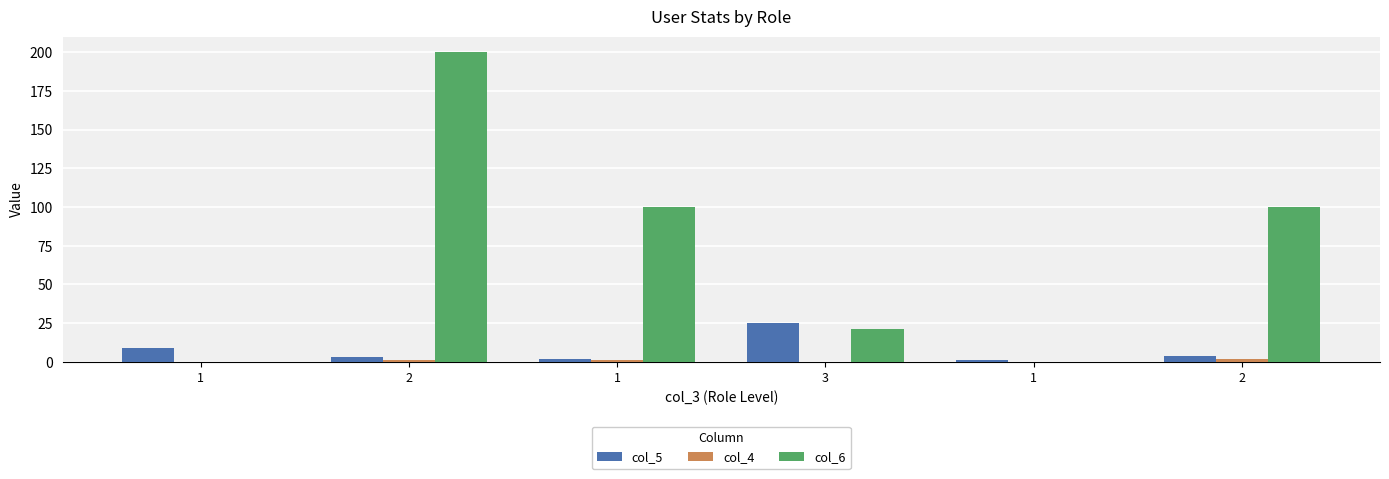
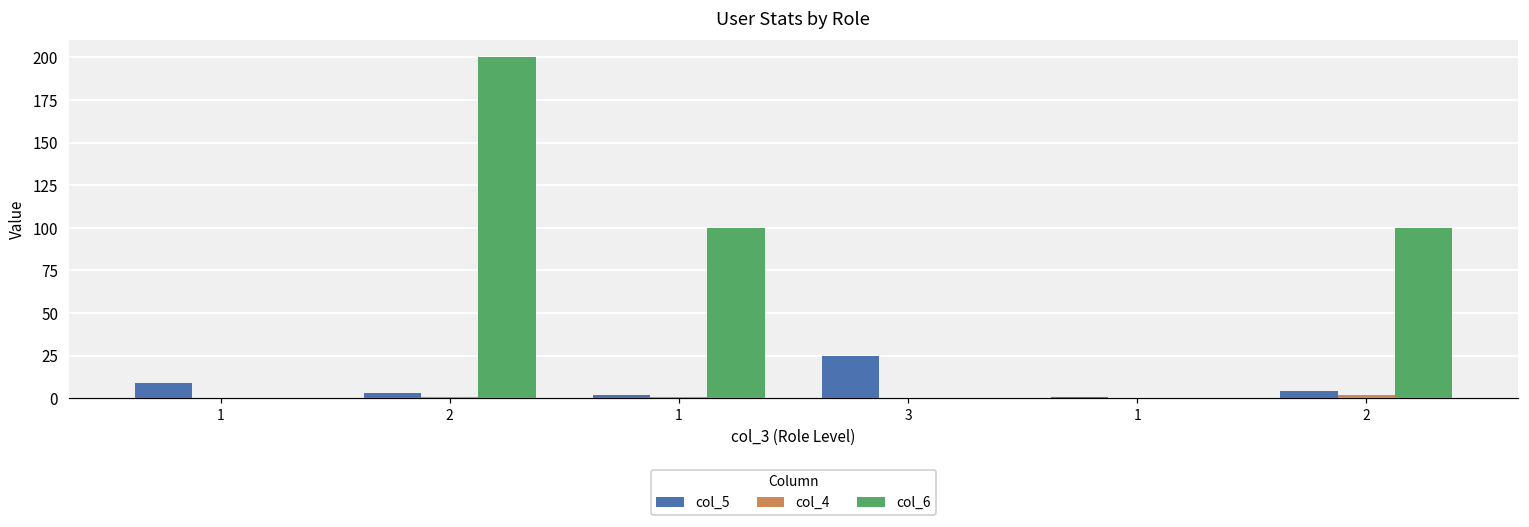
col_6, 3: 21 -> 0
